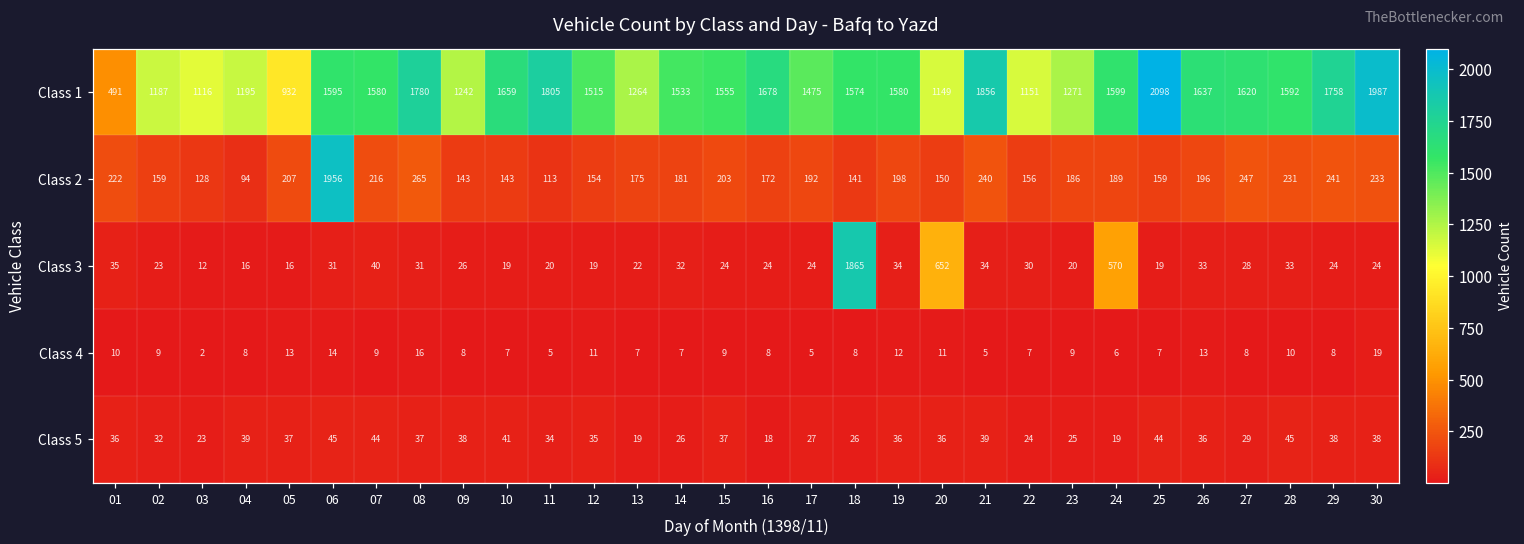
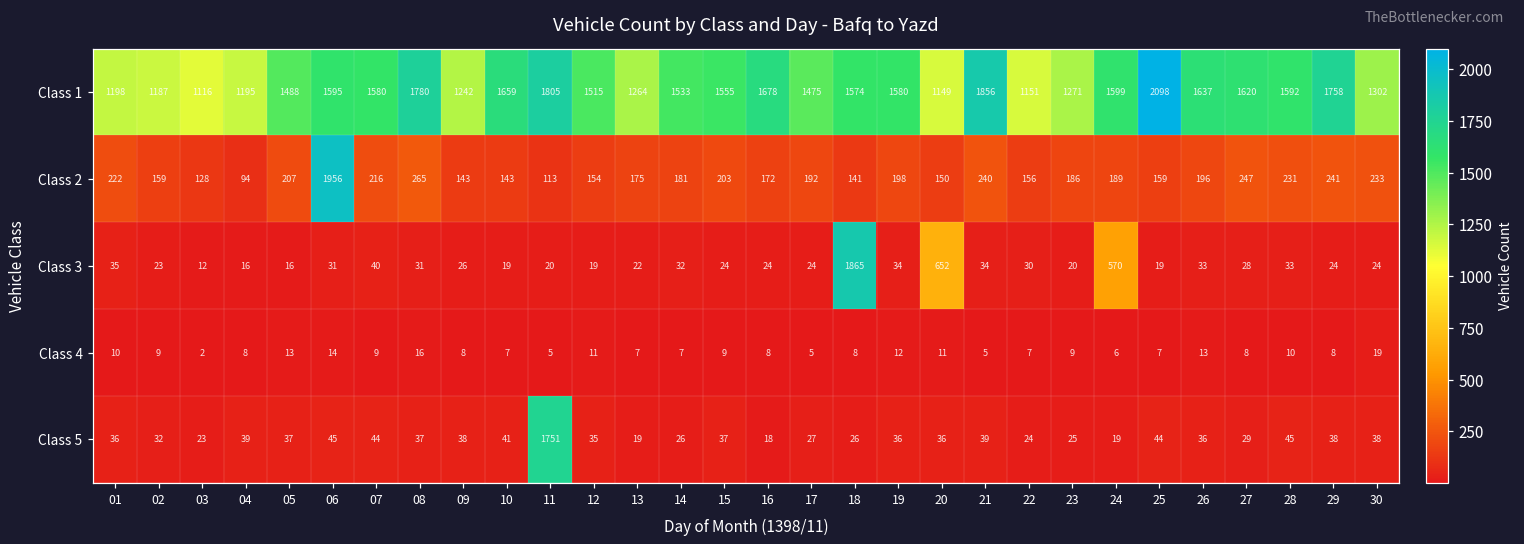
Class 1, 01: 491 -> 1198
Class 1, 05: 932 -> 1488
Class 1, 30: 1987 -> 1302
Class 5, 11: 34 -> 1751
